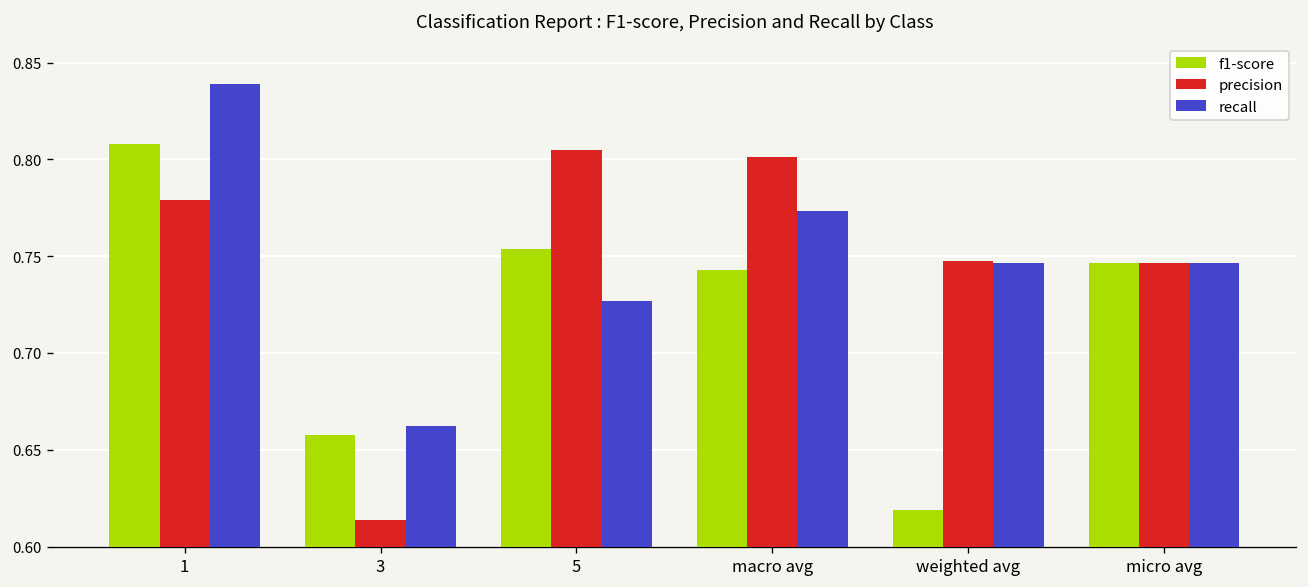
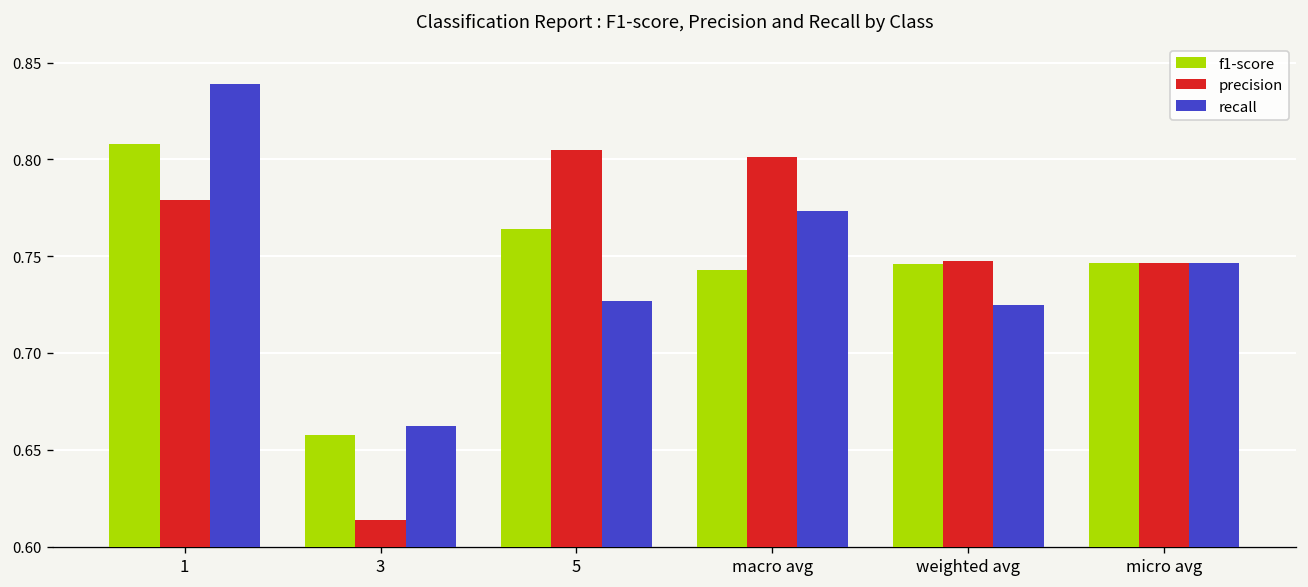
f1-score, 5: 0.754 -> 0.764
f1-score, weighted avg: 0.619 -> 0.746
recall, weighted avg: 0.746 -> 0.725
